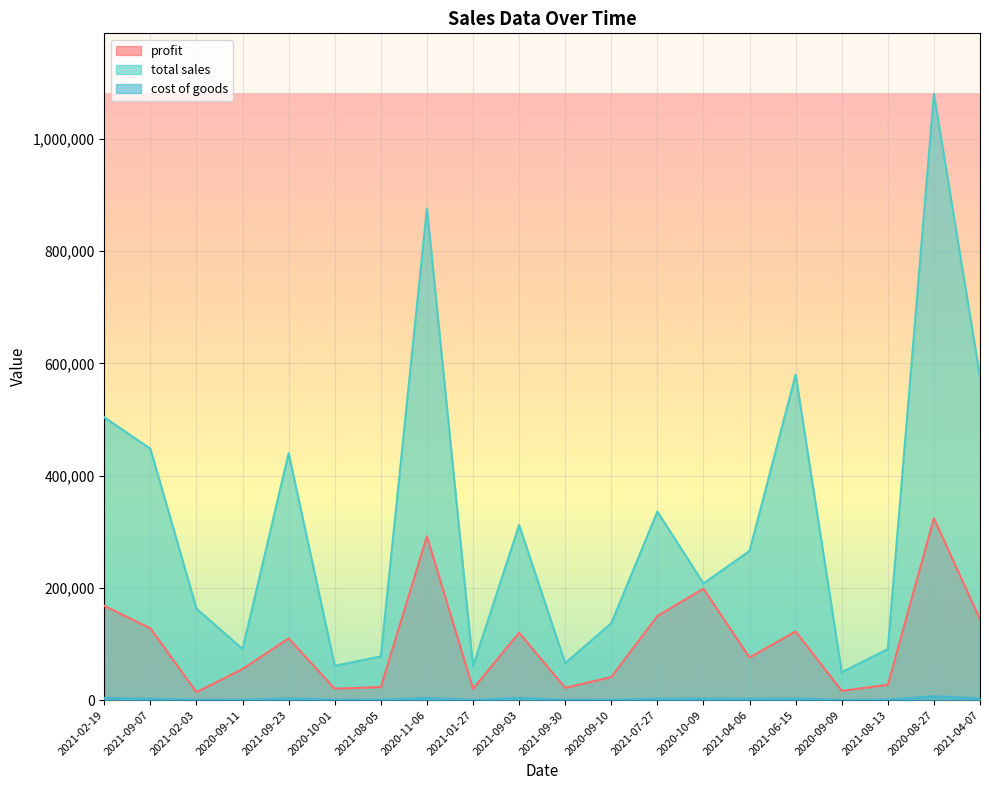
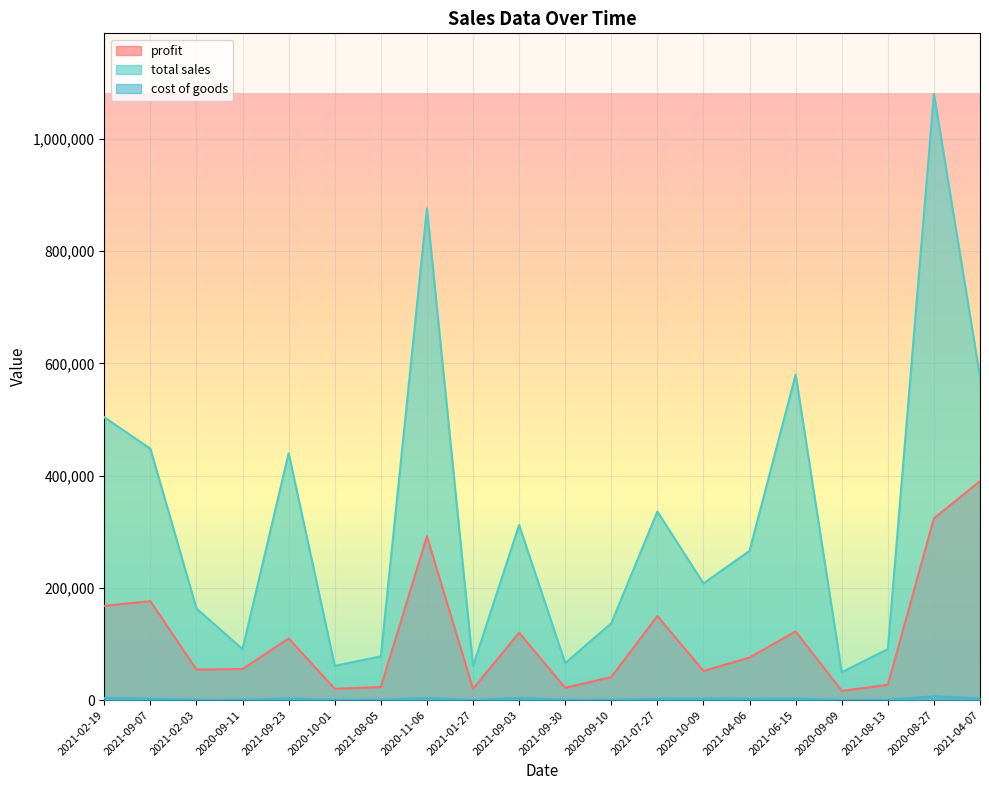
profit, 2021-09-07: 130,000 -> 180,000
profit, 2021-02-03: 10,000 -> 50,000
profit, 2020-10-09: 200,000 -> 50,000
profit, 2021-04-07: 140,000 -> 390,000
